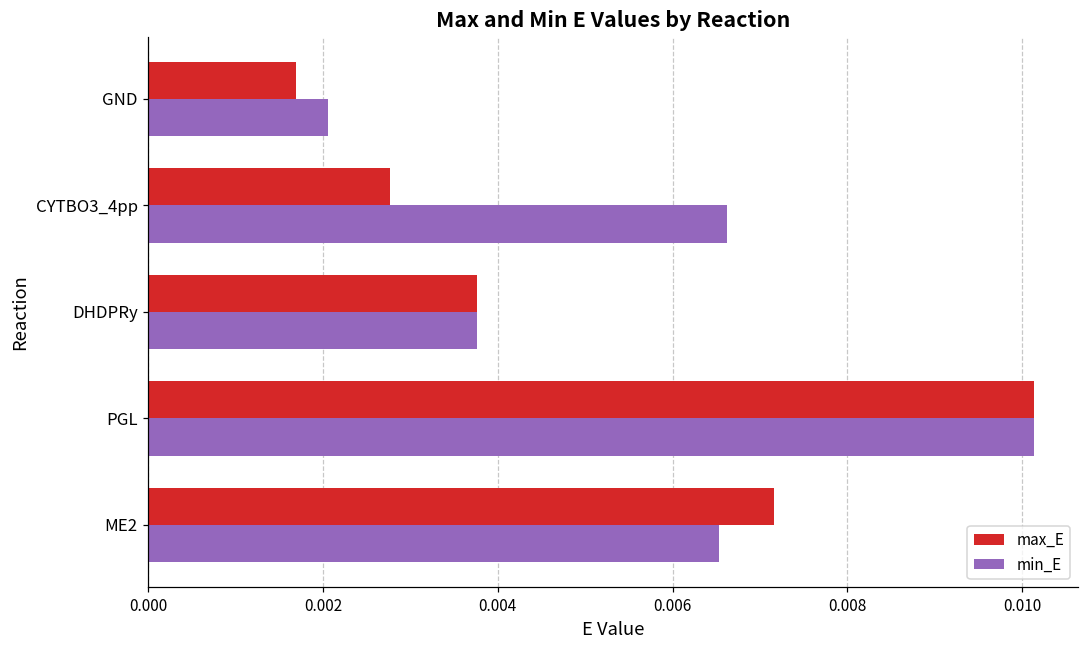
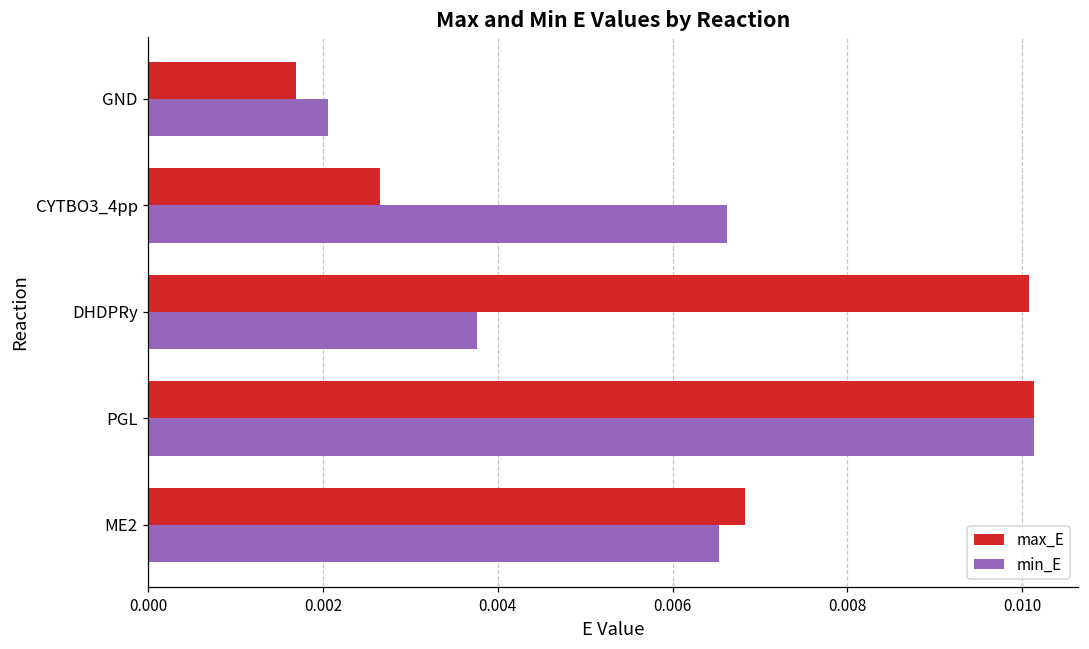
max_E, CYTBO3_4pp: 0.0028 -> 0.0027
max_E, DHDPRy: 0.0038 -> 0.0101
max_E, ME2: 0.0072 -> 0.0068
